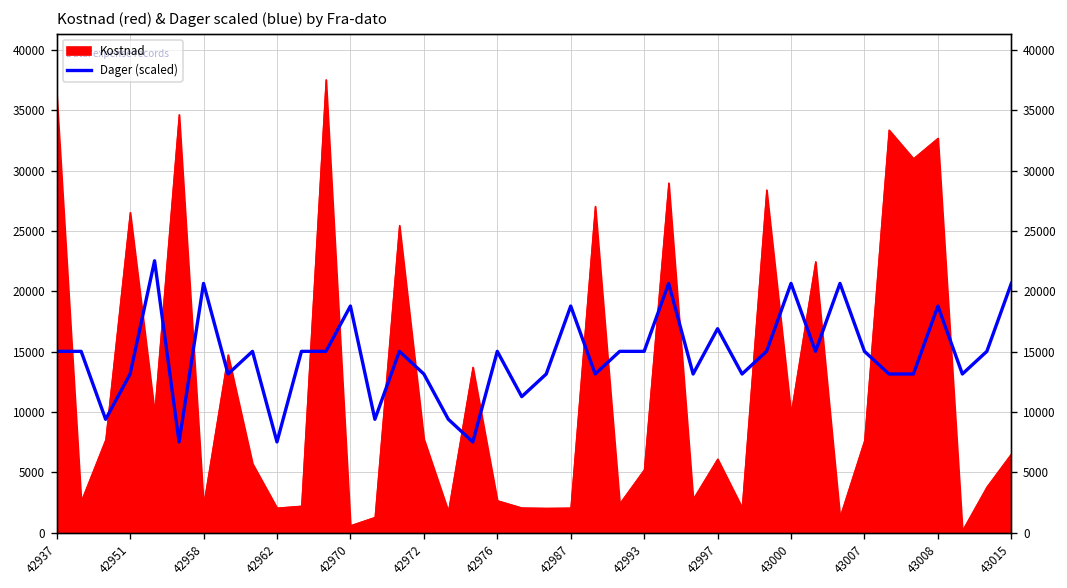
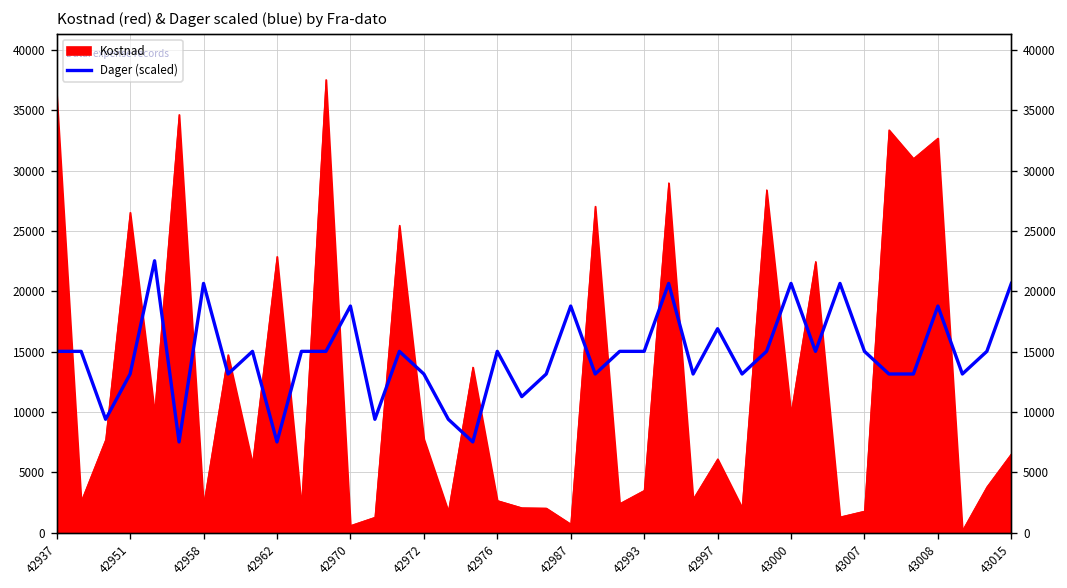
Kostnad, 42962: 2000 -> 22900
Kostnad, 42987: 2000 -> 700
Kostnad, 42993: 5200 -> 3500
Kostnad, 43007: 7600 -> 1800
